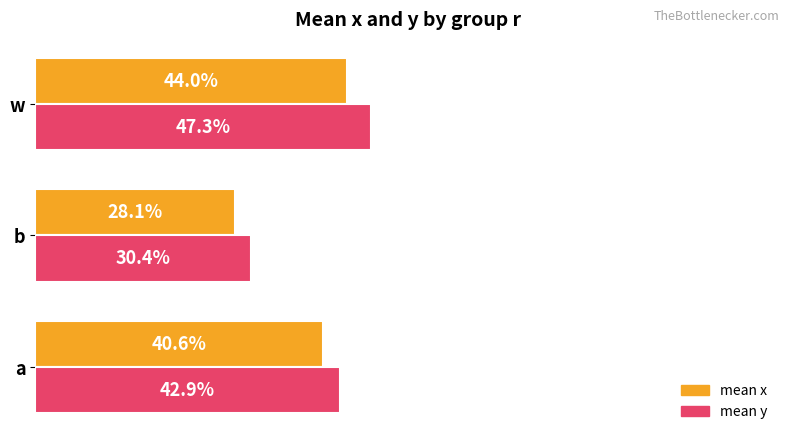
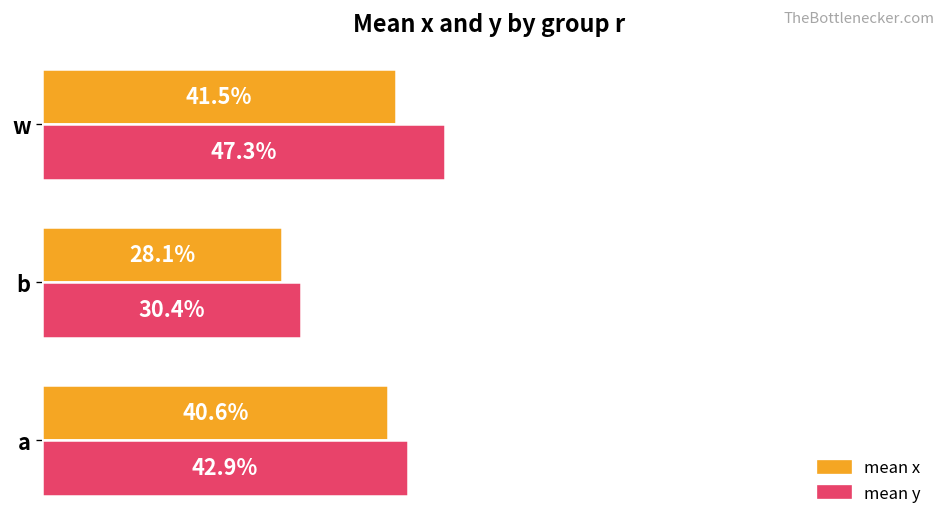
mean x, w: 44.0% -> 41.5%
